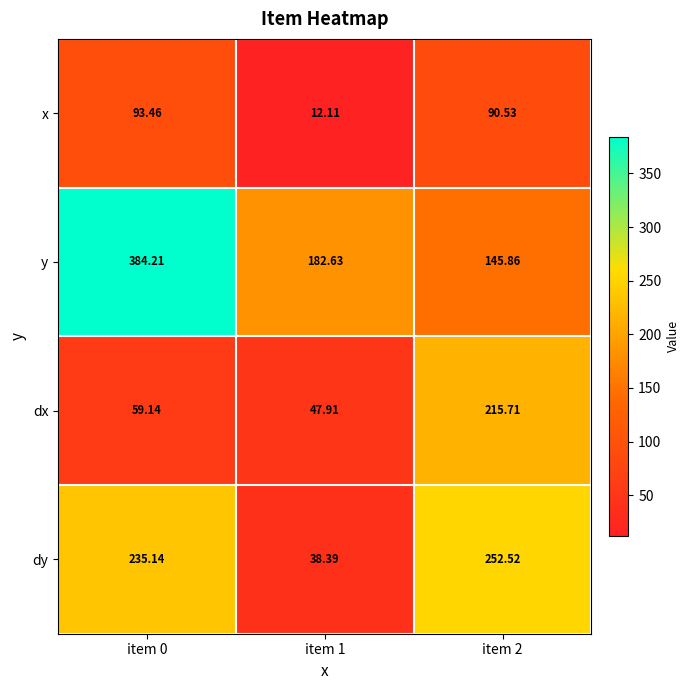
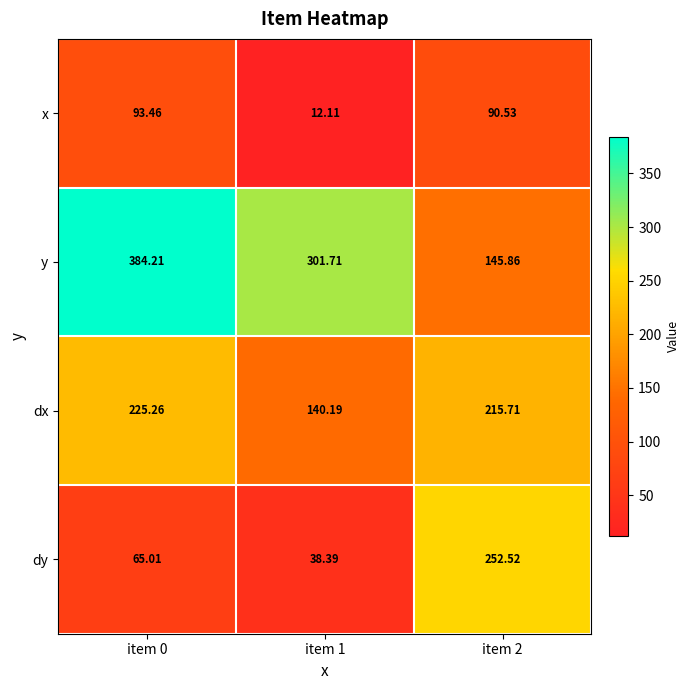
y, item 1: 182.63 -> 301.71
dx, item 0: 59.14 -> 225.26
dx, item 1: 47.91 -> 140.19
dy, item 0: 235.14 -> 65.01
